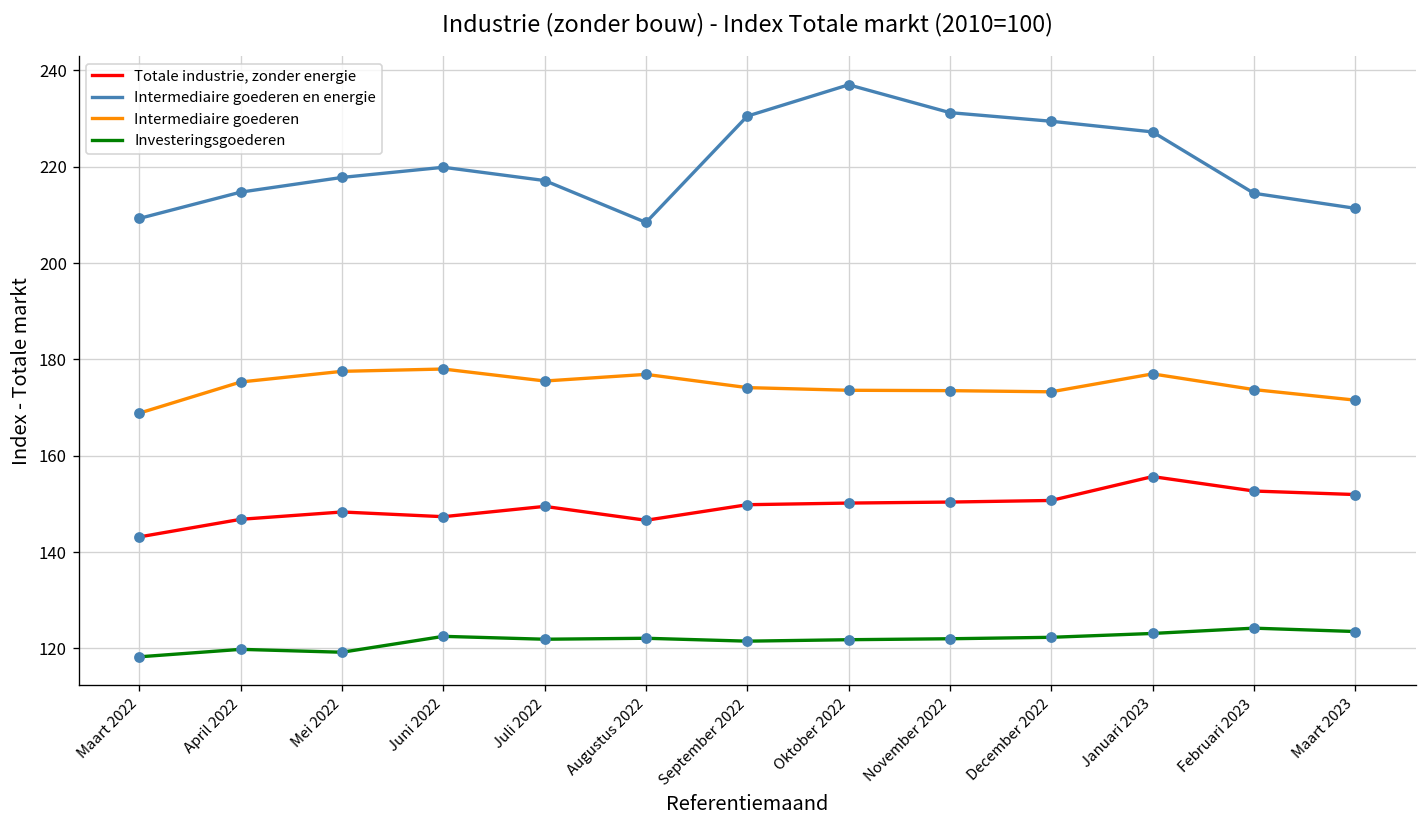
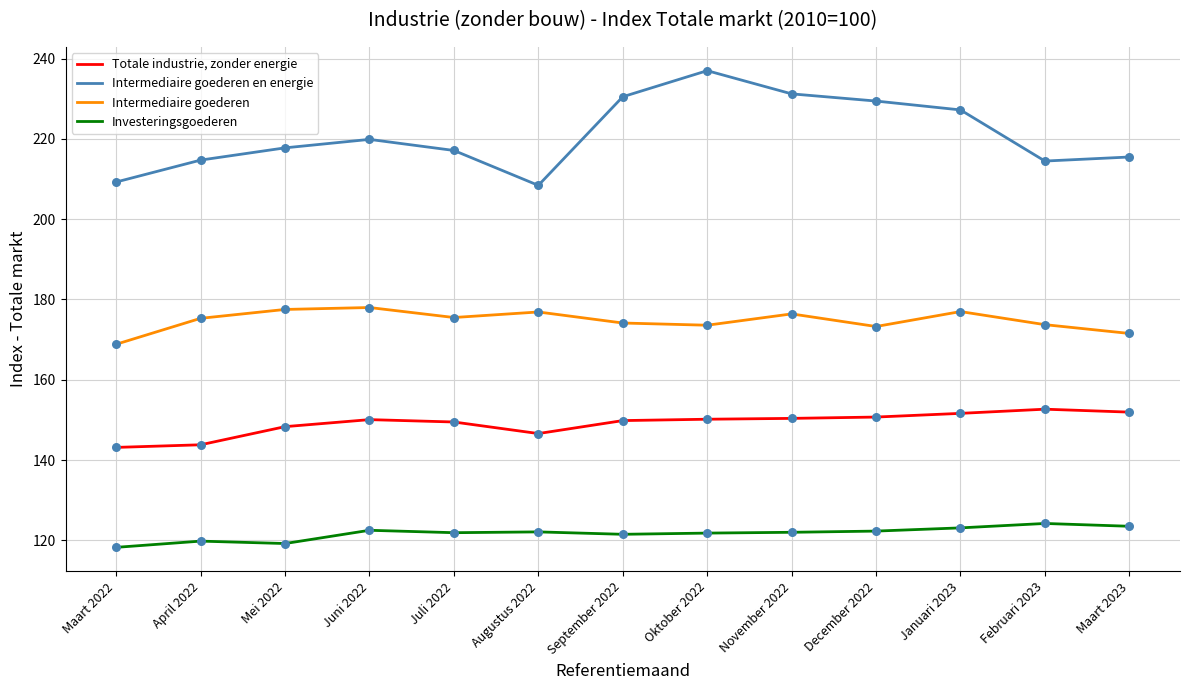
Totale industrie, zonder energie, April 2022: 147 -> 144
Totale industrie, zonder energie, Juni 2022: 147 -> 150
Intermediaire goederen, November 2022: 174 -> 176
Totale industrie, zonder energie, Januari 2023: 156 -> 152
Intermediaire goederen en energie, Maart 2023: 211 -> 216
